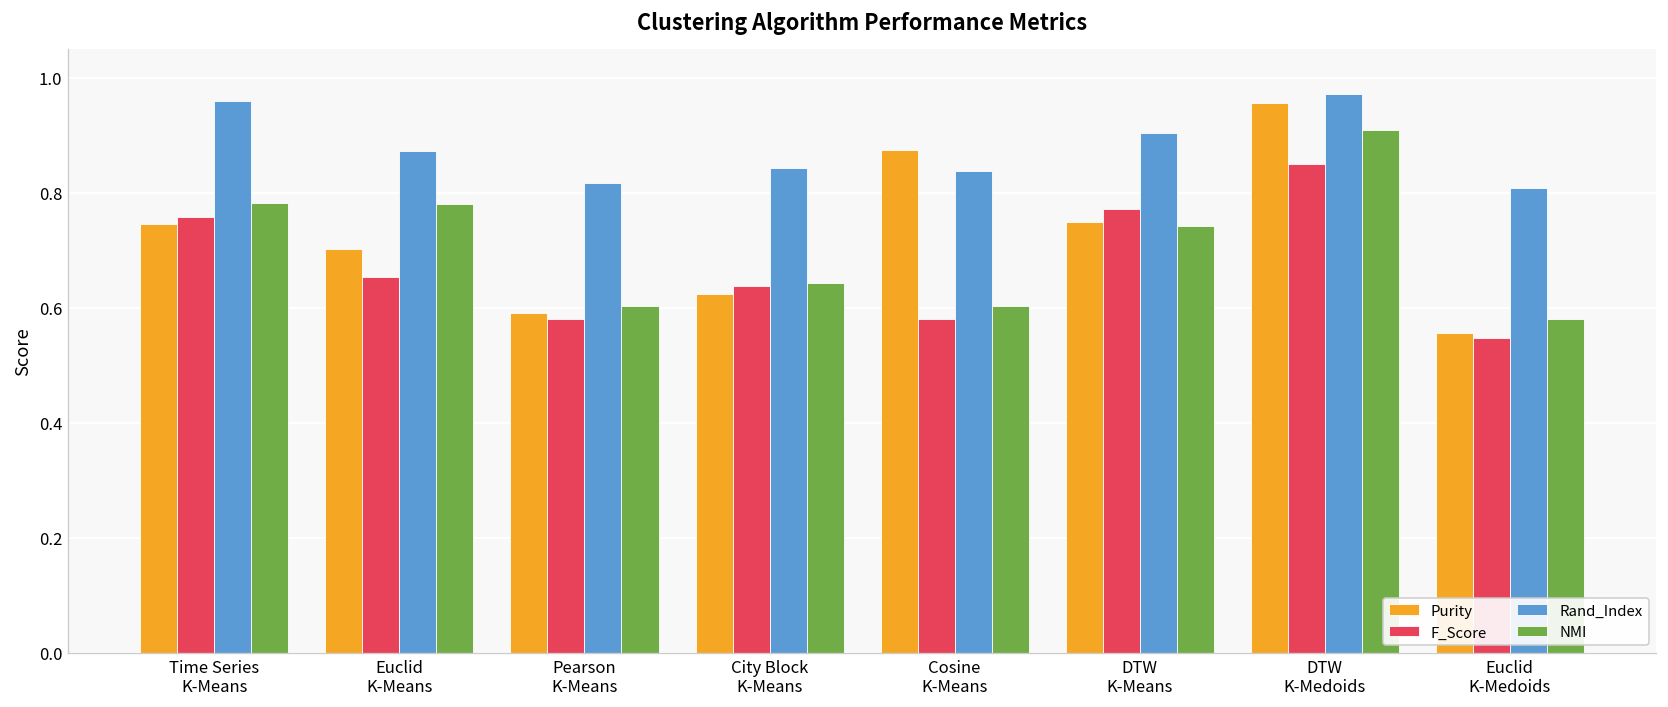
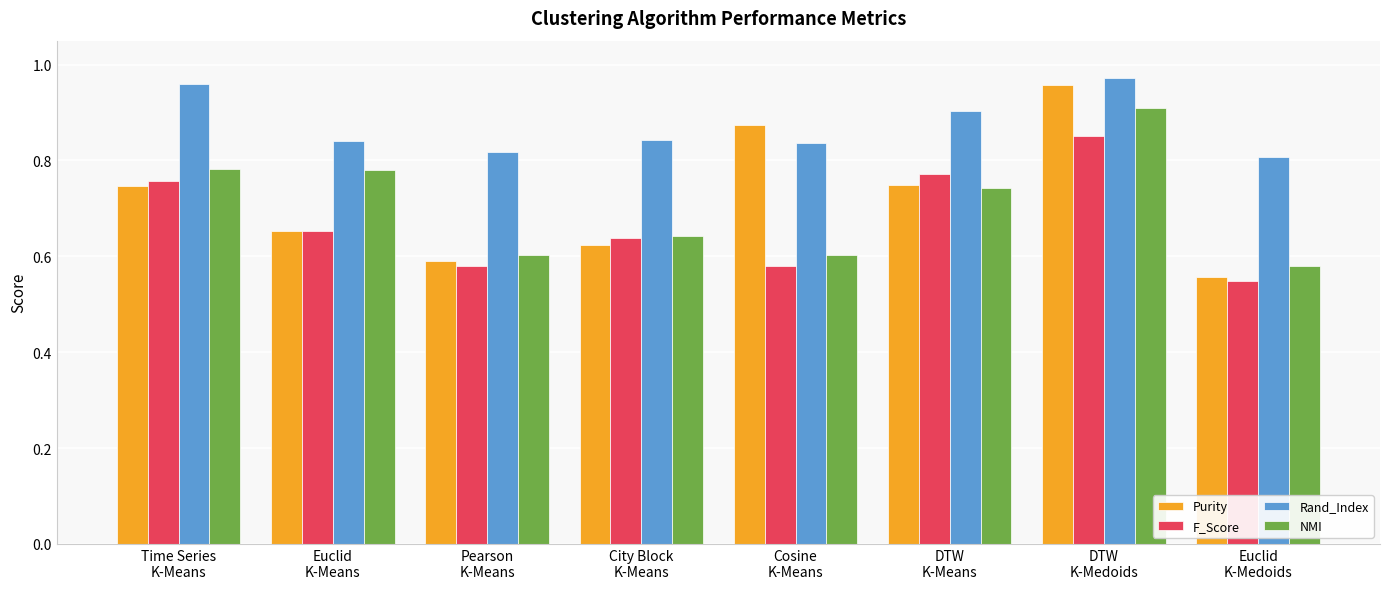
Purity, Euclid K-Means: 0.70 -> 0.65
Rand_Index, Euclid K-Means: 0.87 -> 0.84
